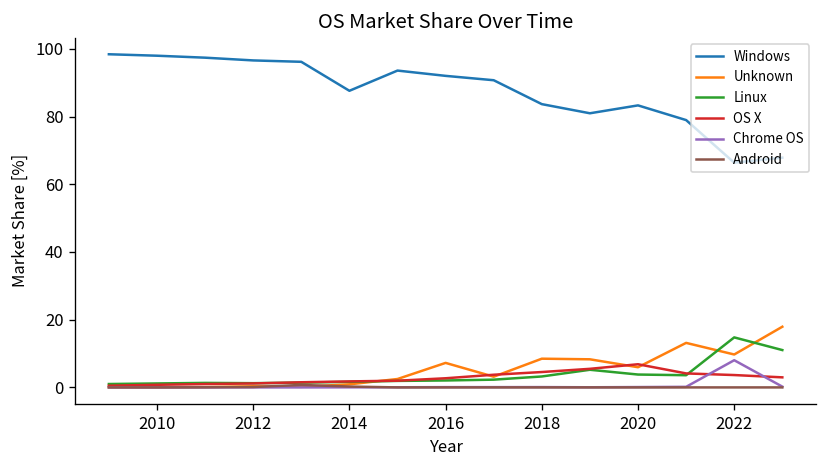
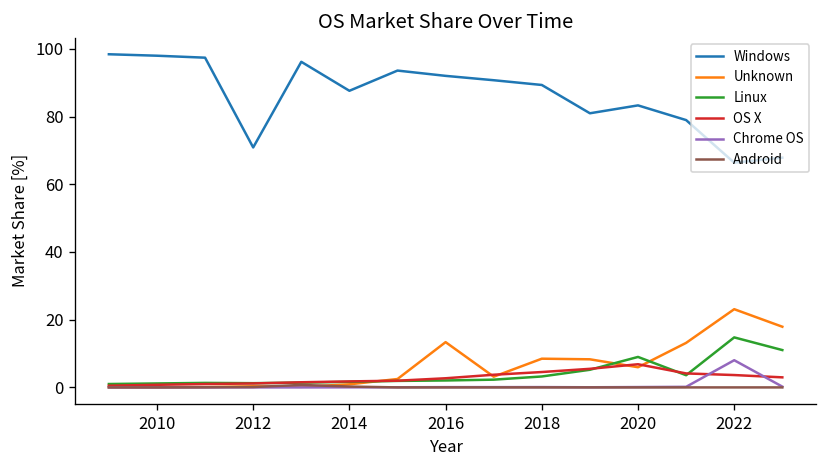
Windows, 2012: 97 -> 71
Unknown, 2016: 7 -> 13
Windows, 2018: 84 -> 89
Linux, 2020: 4 -> 9
Unknown, 2022: 10 -> 23
